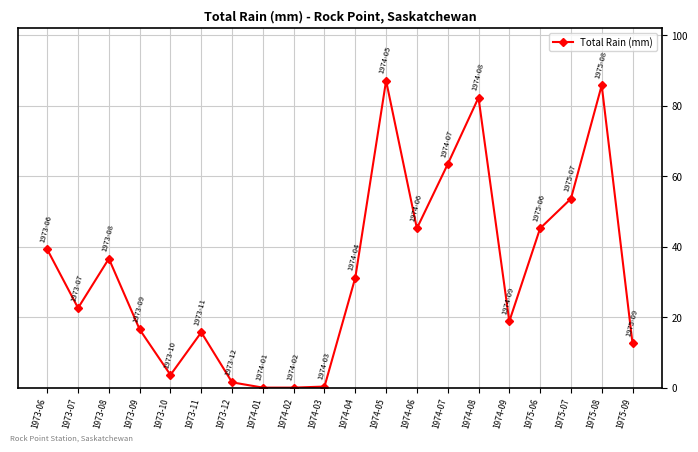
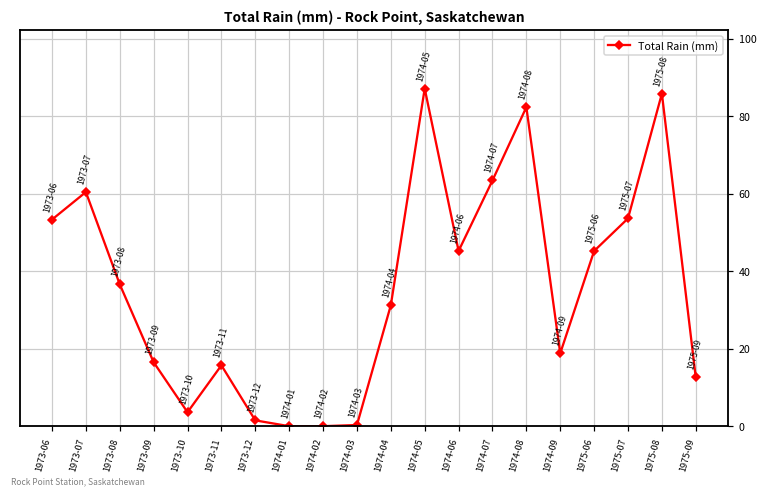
1973-06: 39 -> 53
1973-07: 23 -> 60
